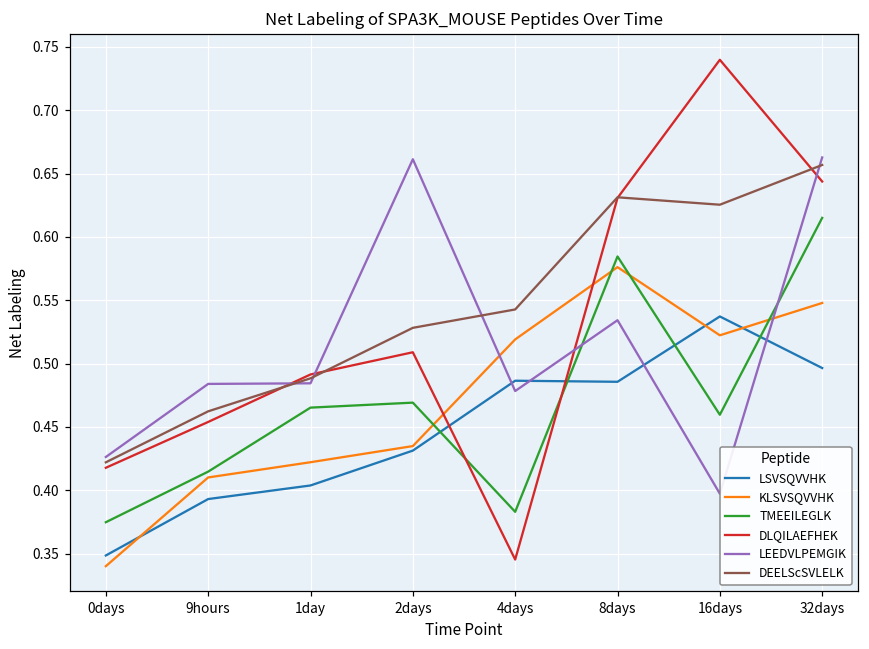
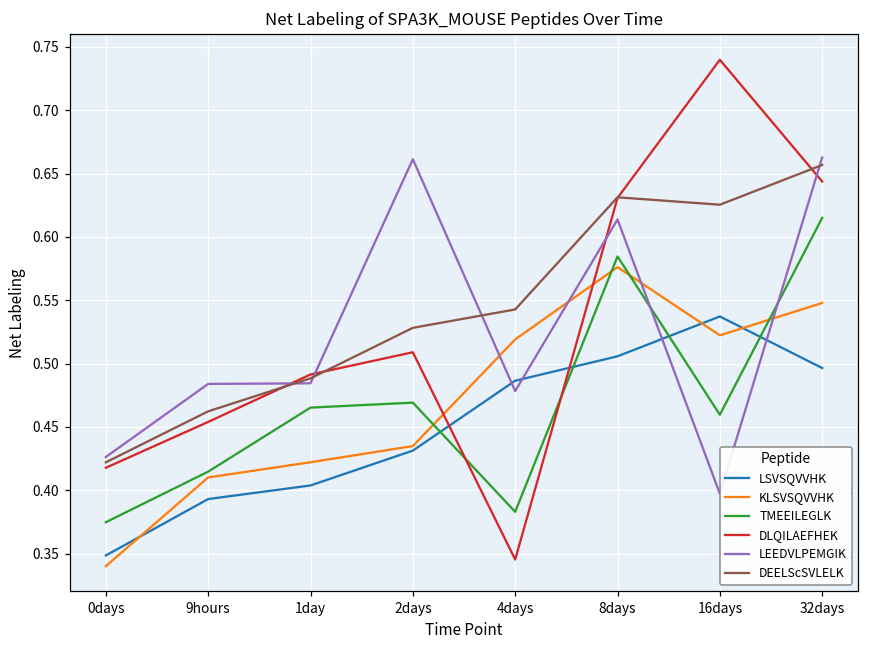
LSVSQVVHK, 8days: 0.486 -> 0.506
LEEDVLPEMGIK, 8days: 0.534 -> 0.614
